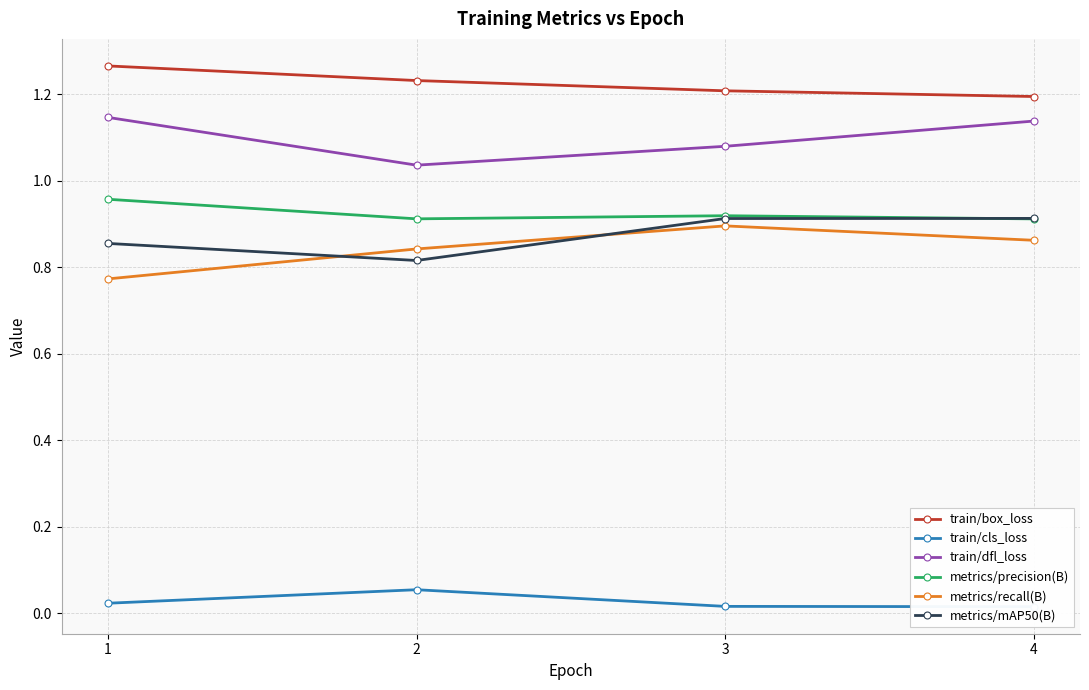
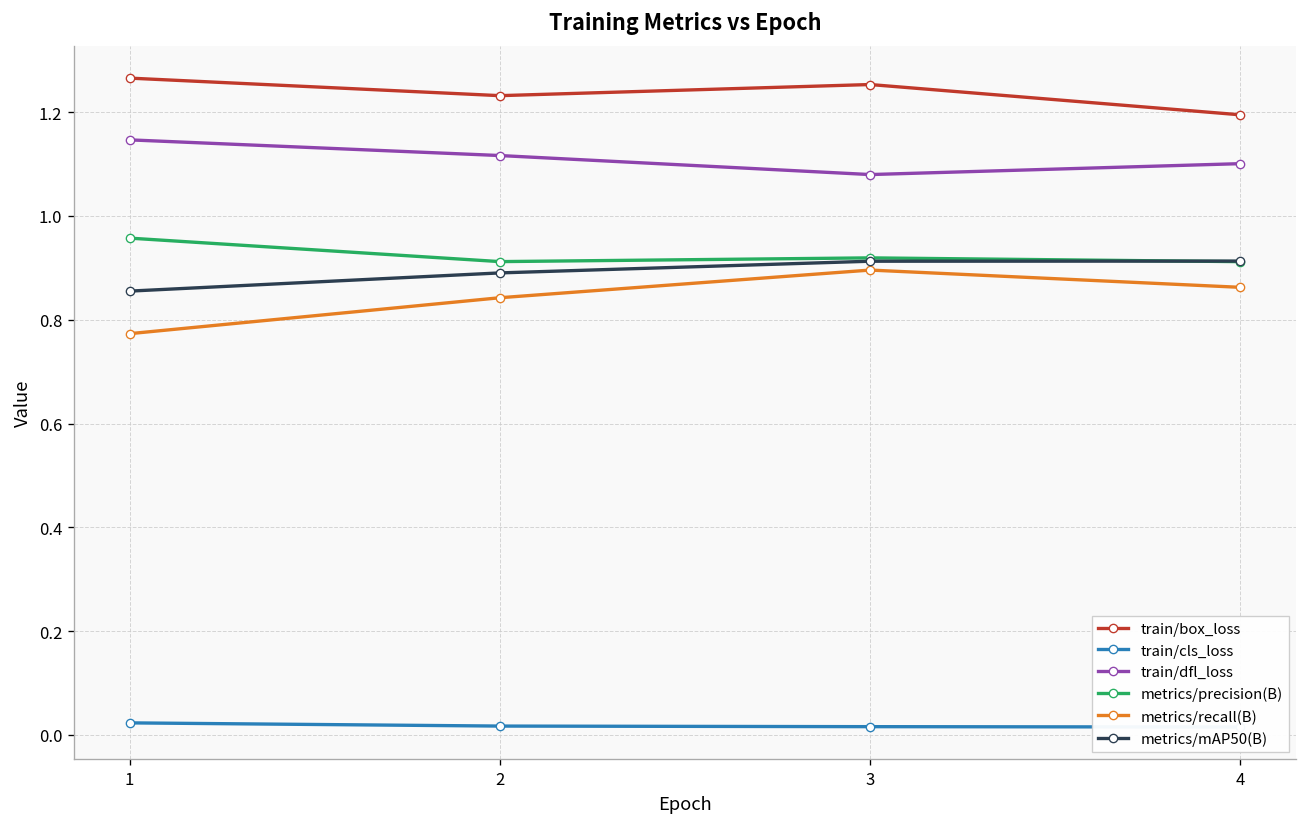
train/cls_loss, 2: 0.05 -> 0.02
train/dfl_loss, 2: 1.04 -> 1.12
metrics/mAP50(B), 2: 0.82 -> 0.89
train/box_loss, 3: 1.21 -> 1.25
train/dfl_loss, 4: 1.14 -> 1.10
